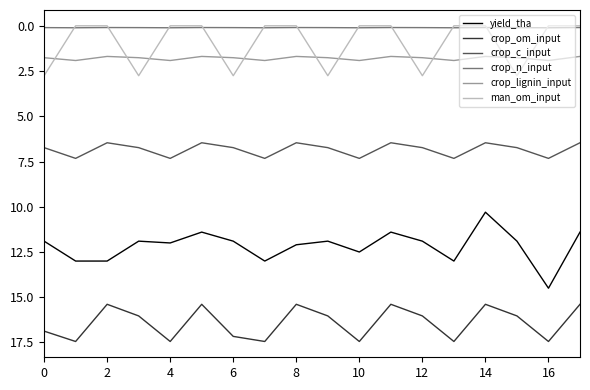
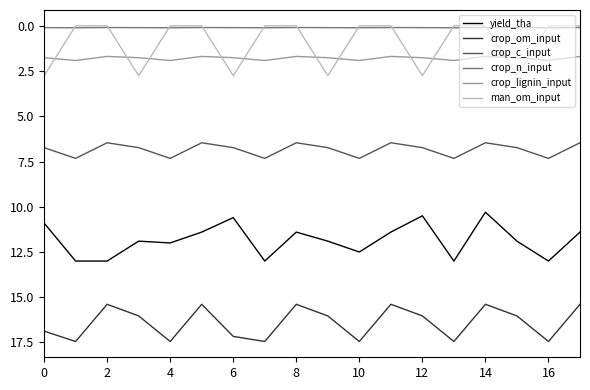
yield_tha, 0: 11.9 -> 10.9
yield_tha, 6: 11.9 -> 10.6
yield_tha, 8: 12.1 -> 11.4
yield_tha, 12: 11.9 -> 10.5
yield_tha, 16: 14.5 -> 13.0
